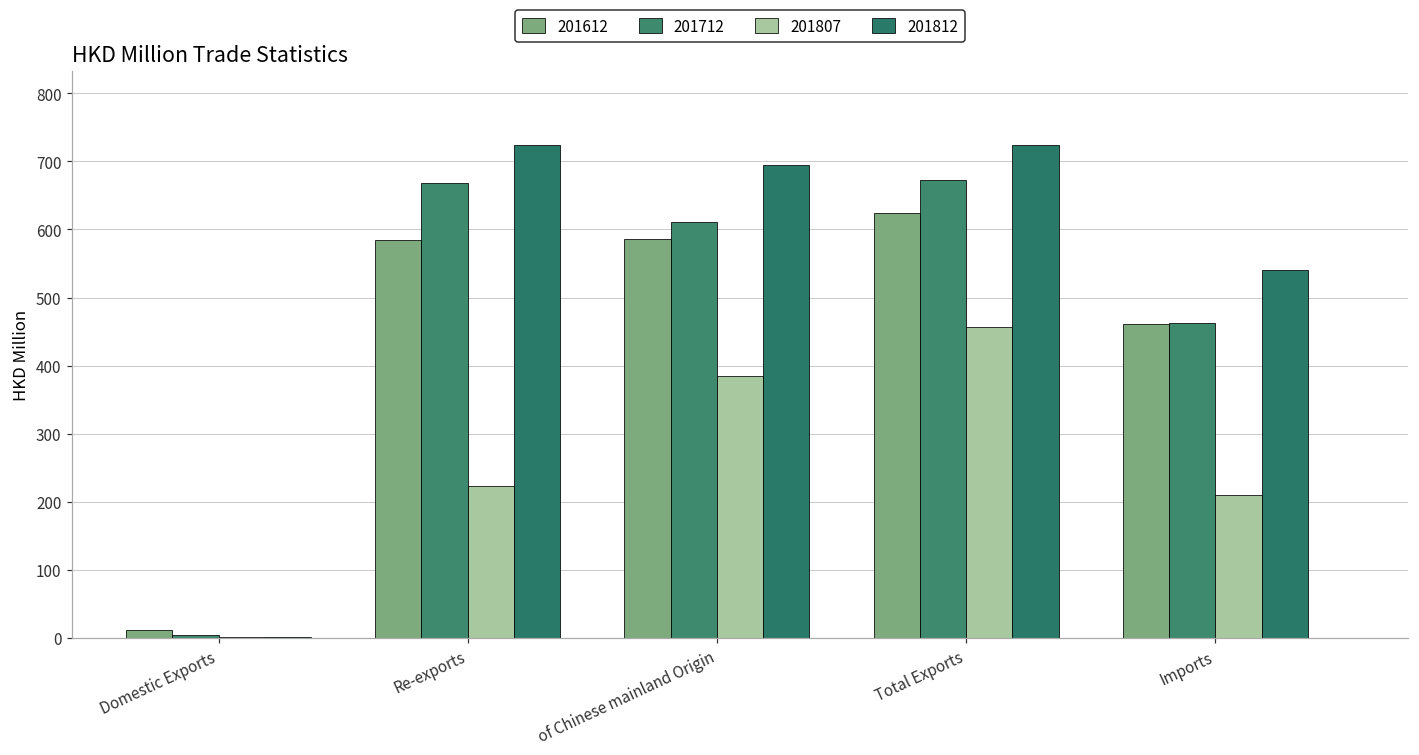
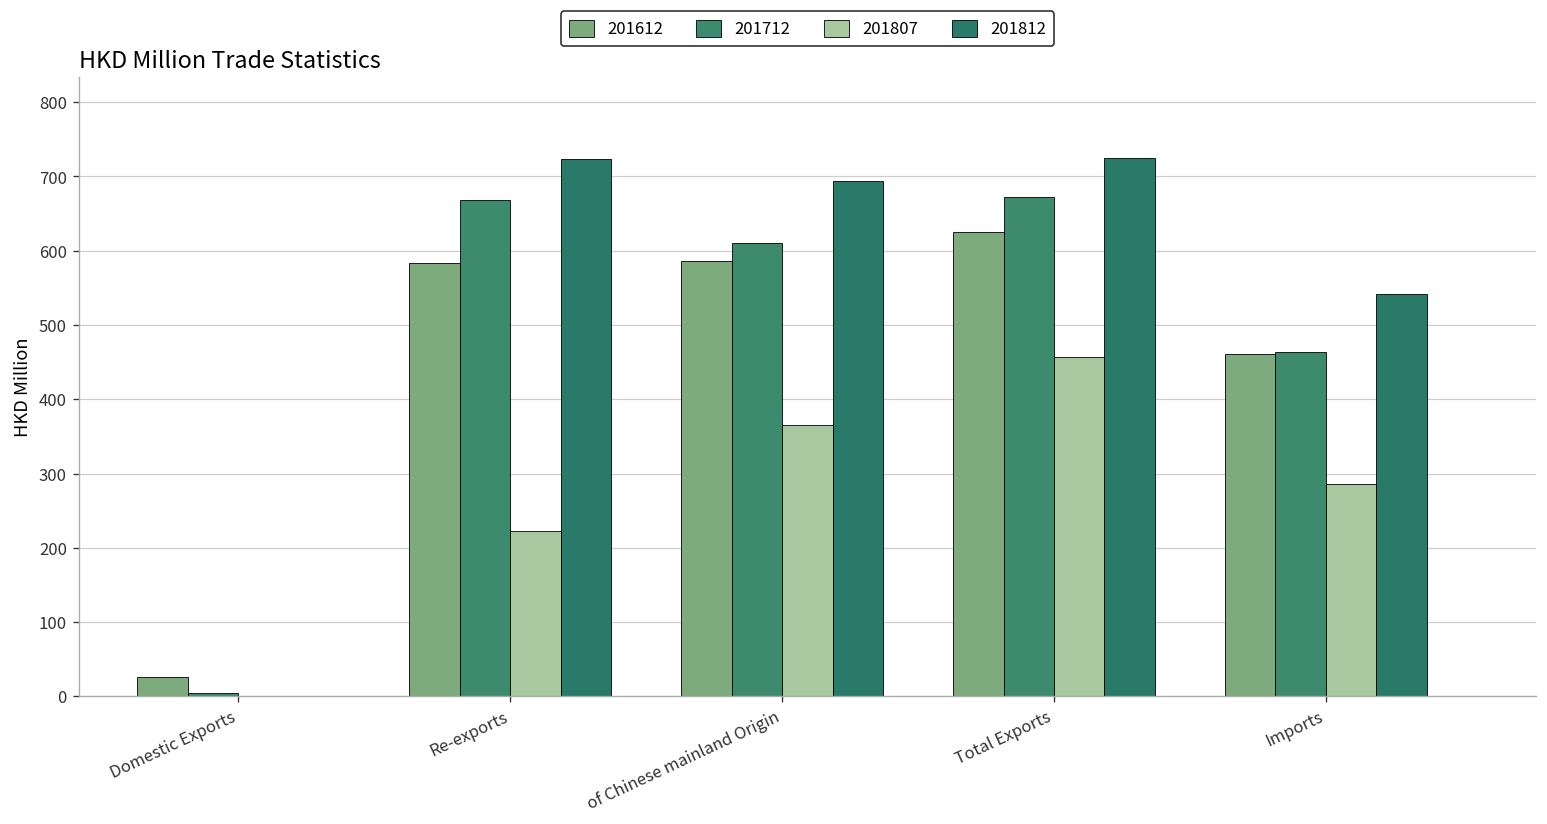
201612, Domestic Exports: 10 -> 30
201807, of Chinese mainland Origin: 390 -> 360
201807, Imports: 210 -> 290
